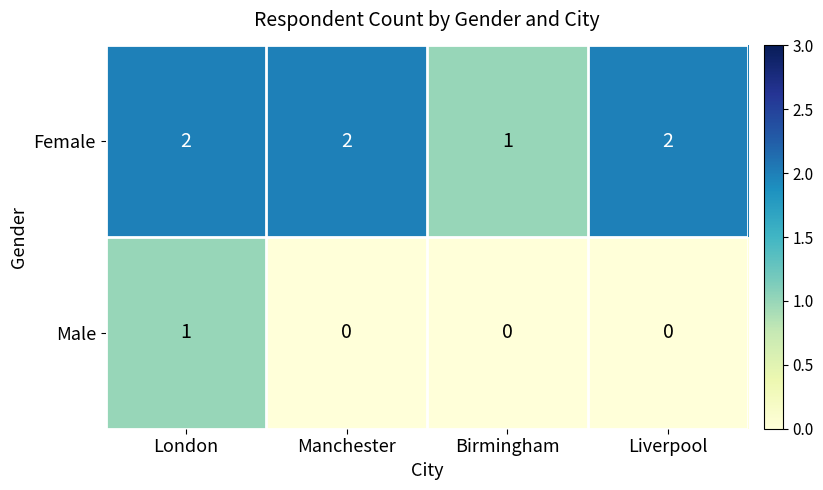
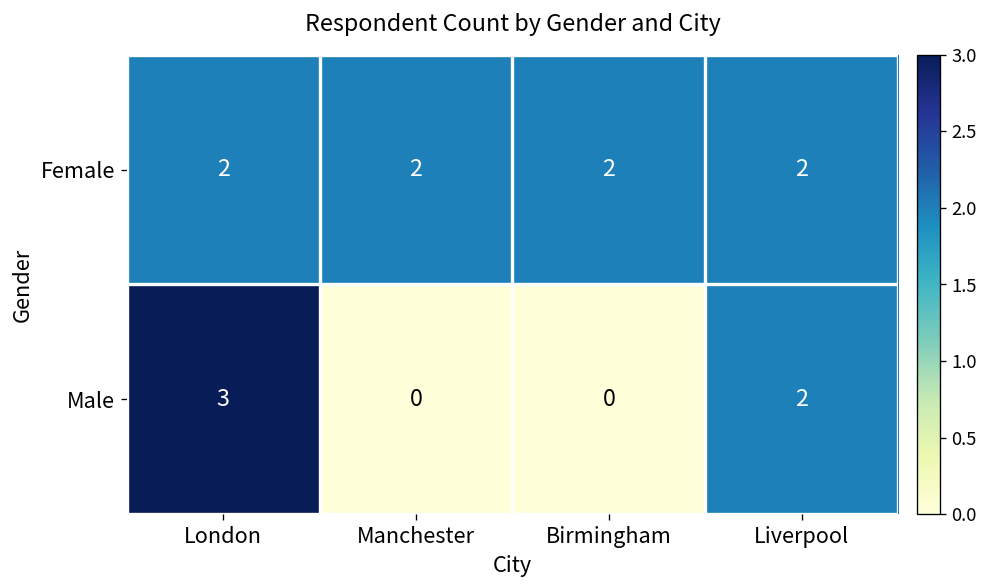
Female, Birmingham: 1 -> 2
Male, London: 1 -> 3
Male, Liverpool: 0 -> 2
